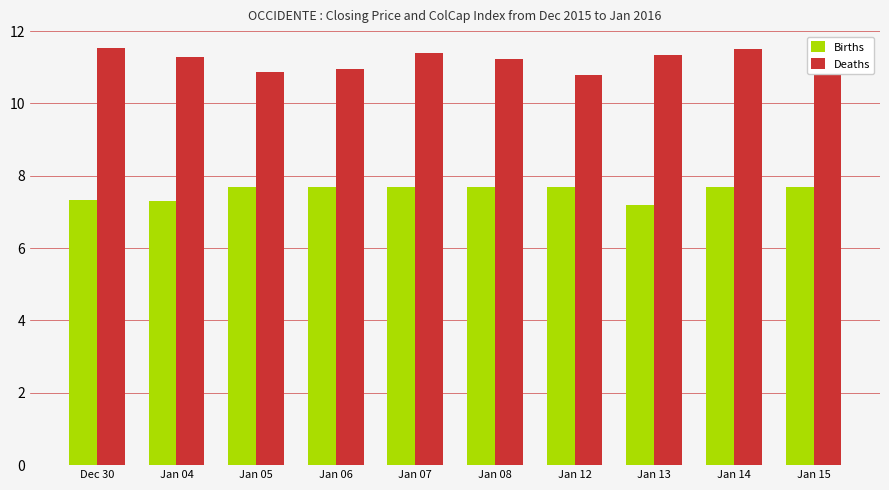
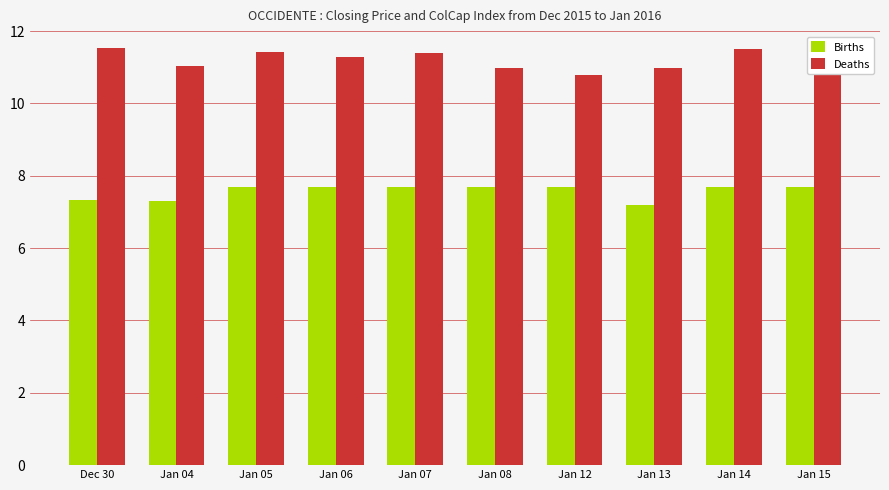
Deaths, Jan 04: 11.3 -> 11.0
Deaths, Jan 05: 10.9 -> 11.4
Deaths, Jan 06: 11.0 -> 11.3
Deaths, Jan 08: 11.2 -> 11.0
Deaths, Jan 13: 11.3 -> 11.0
